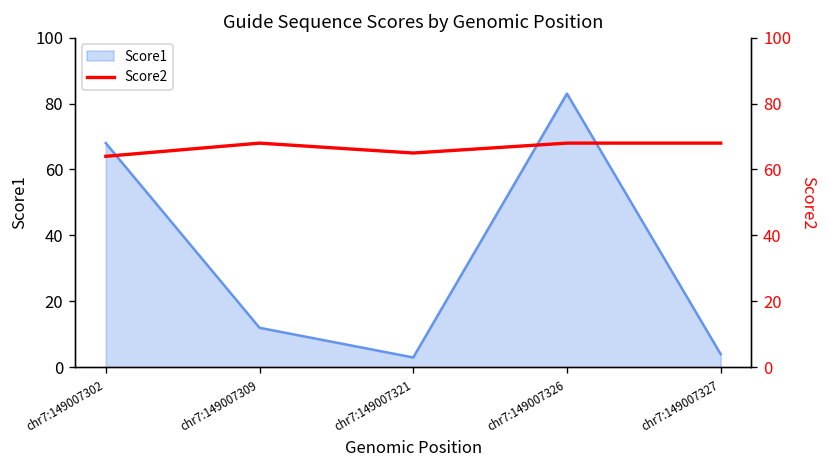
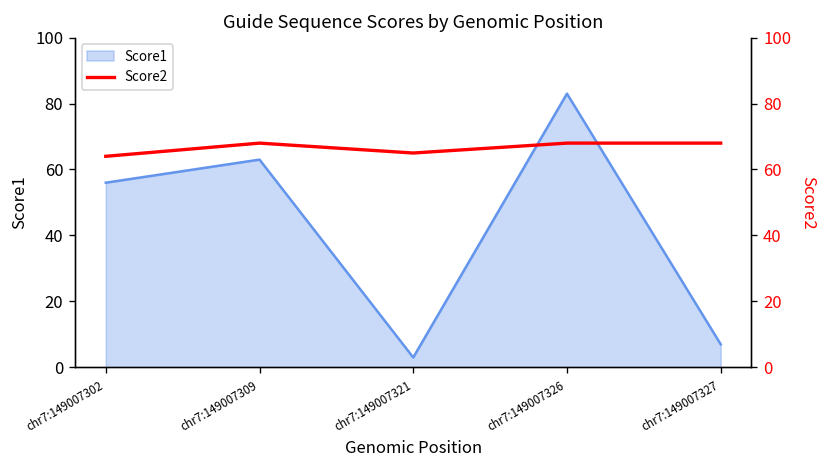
Score1, chr7:149007302: 68 -> 56
Score1, chr7:149007309: 12 -> 63
Score1, chr7:149007327: 4 -> 7
